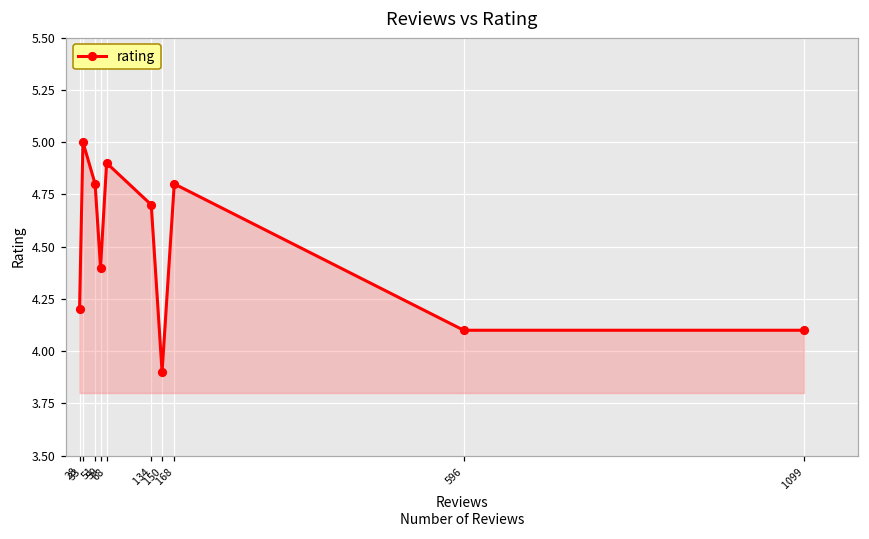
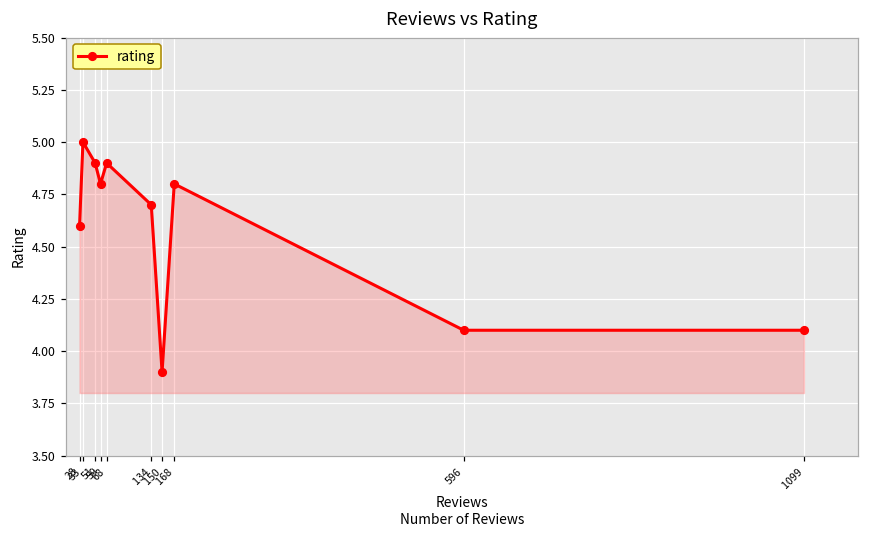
28: 4.2 -> 4.6
51: 4.8 -> 4.9
59: 4.4 -> 4.8
